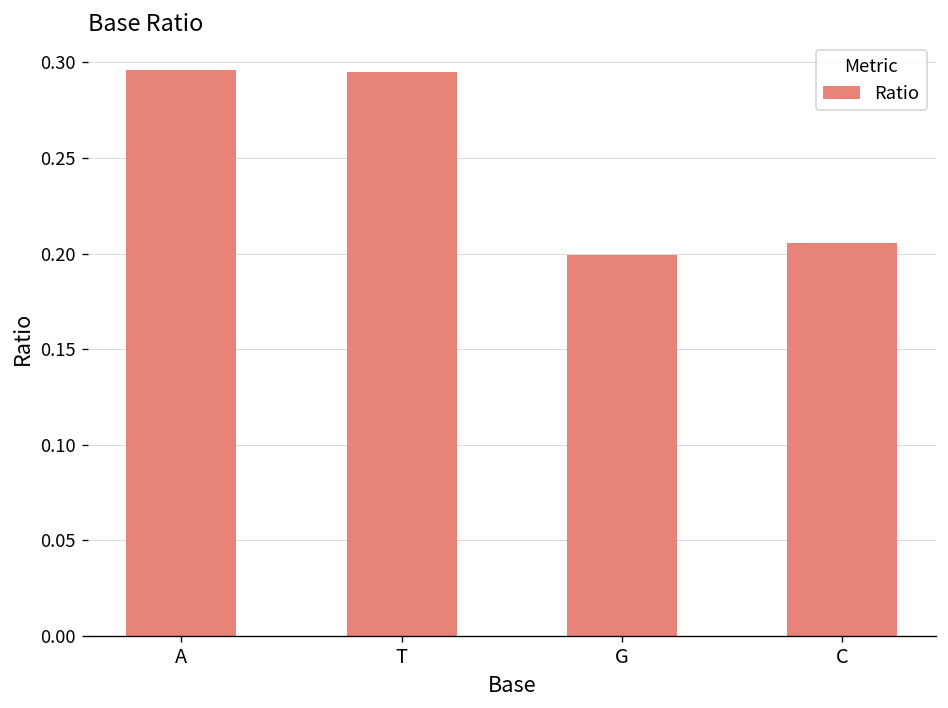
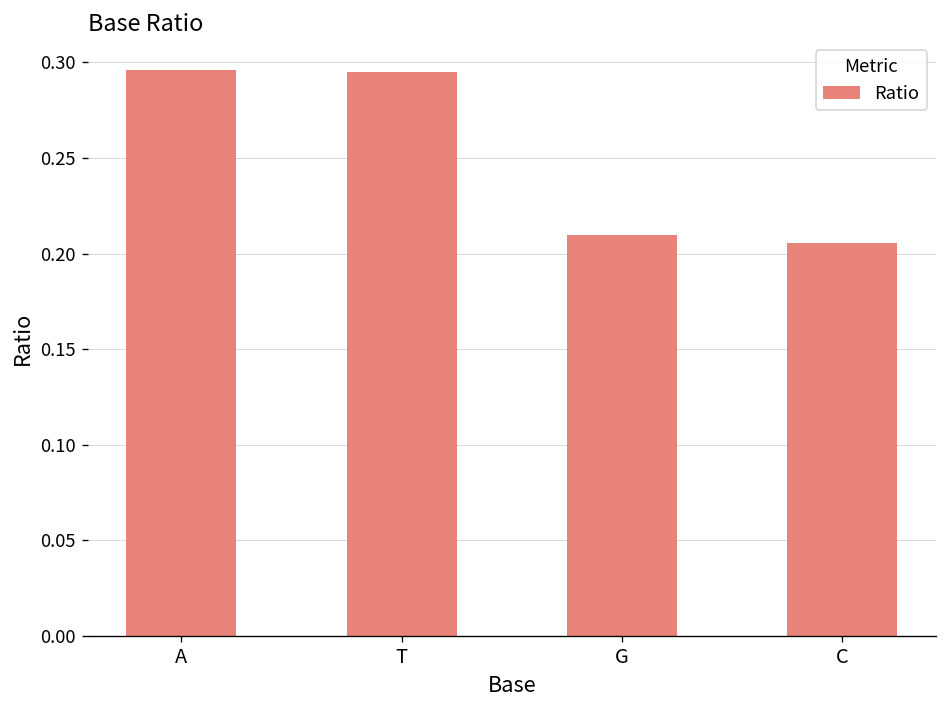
G: 0.199 -> 0.210
